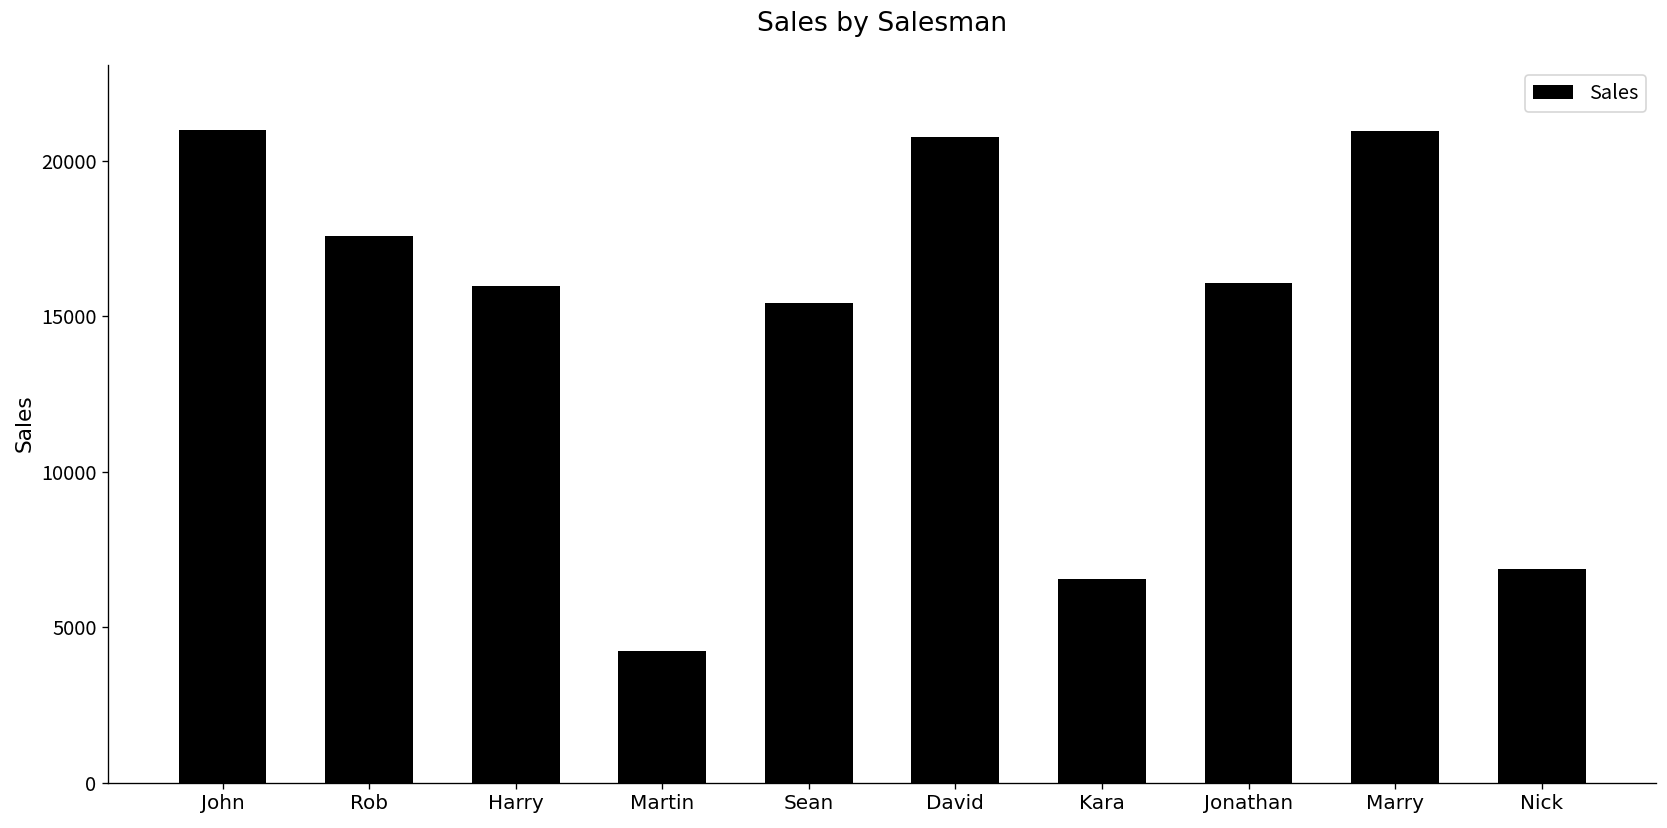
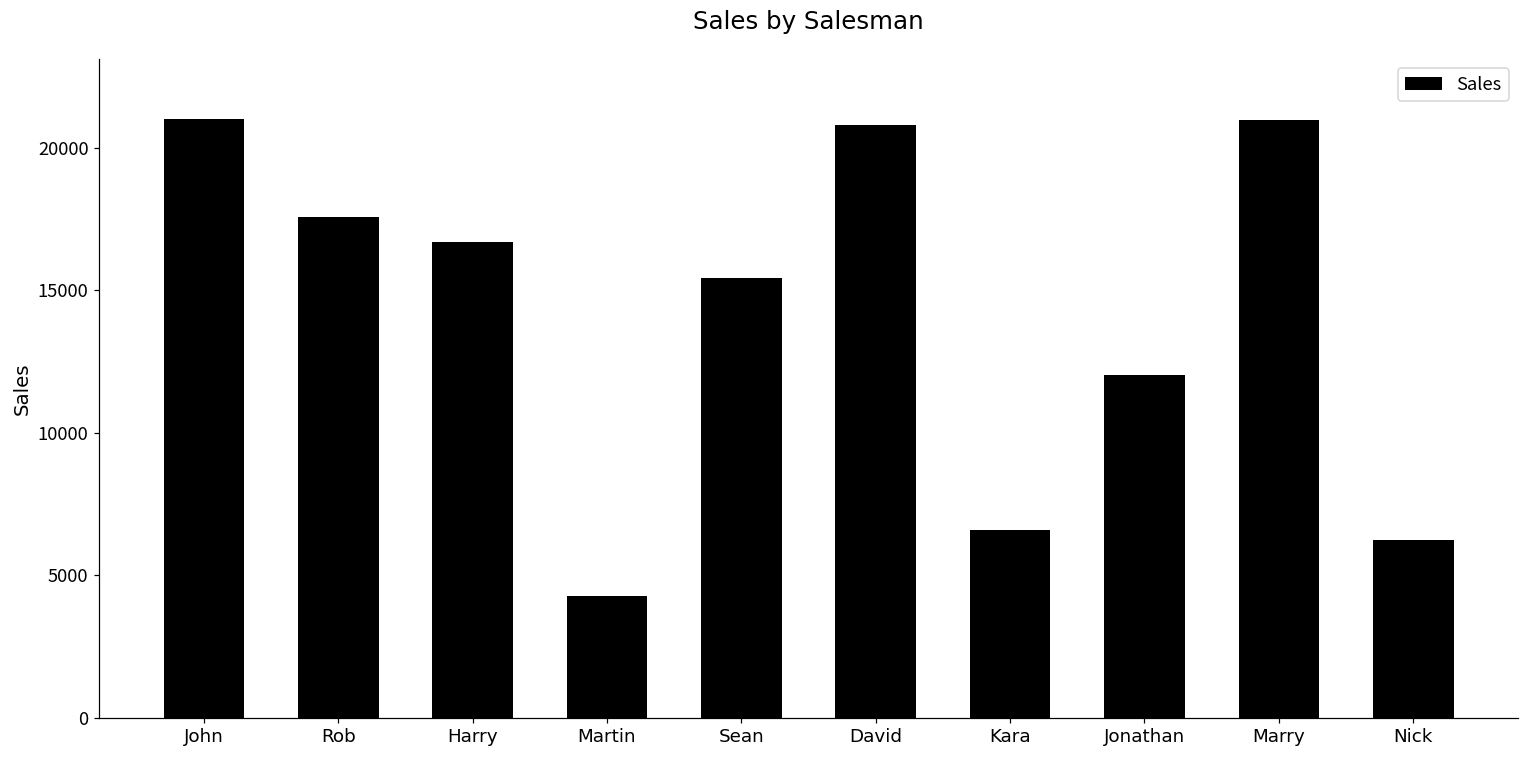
Harry: 16000 -> 16700
Jonathan: 16100 -> 12000
Nick: 6900 -> 6200
